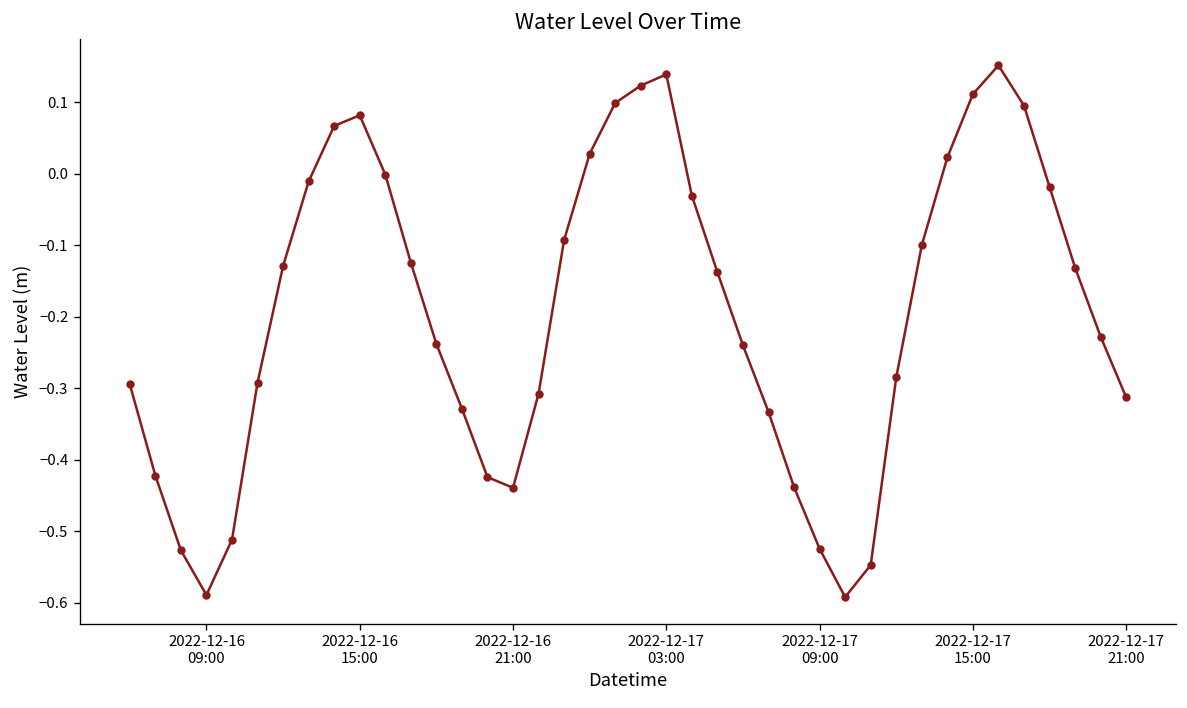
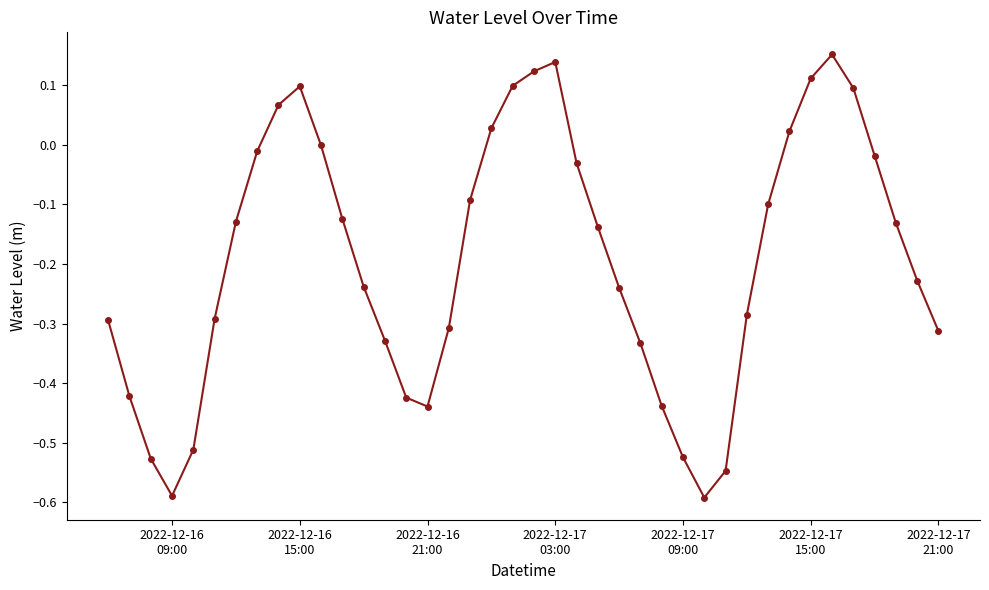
2022-12-16 15:00: 0.08 -> 0.10
